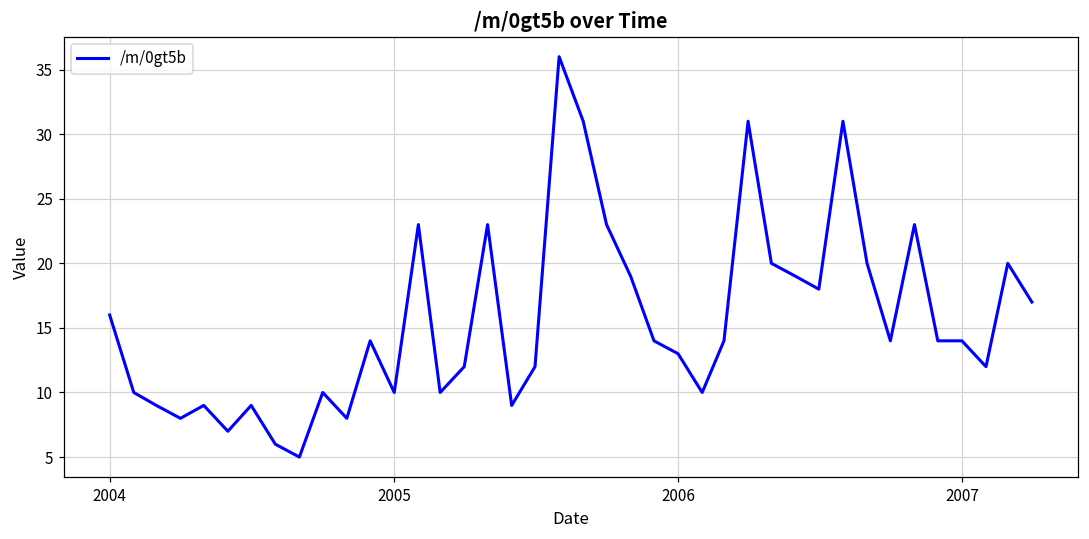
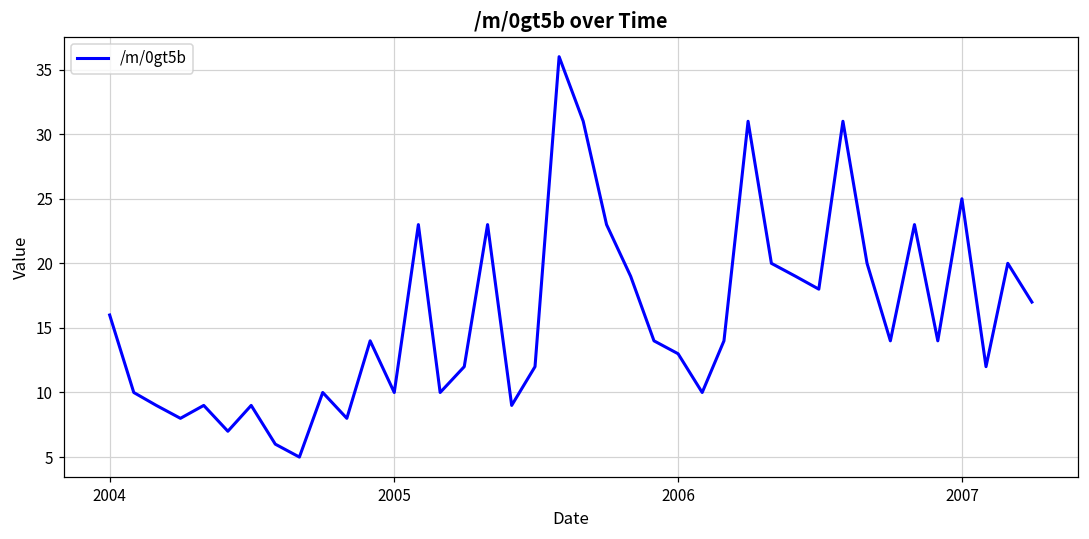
2007: 14 -> 25
